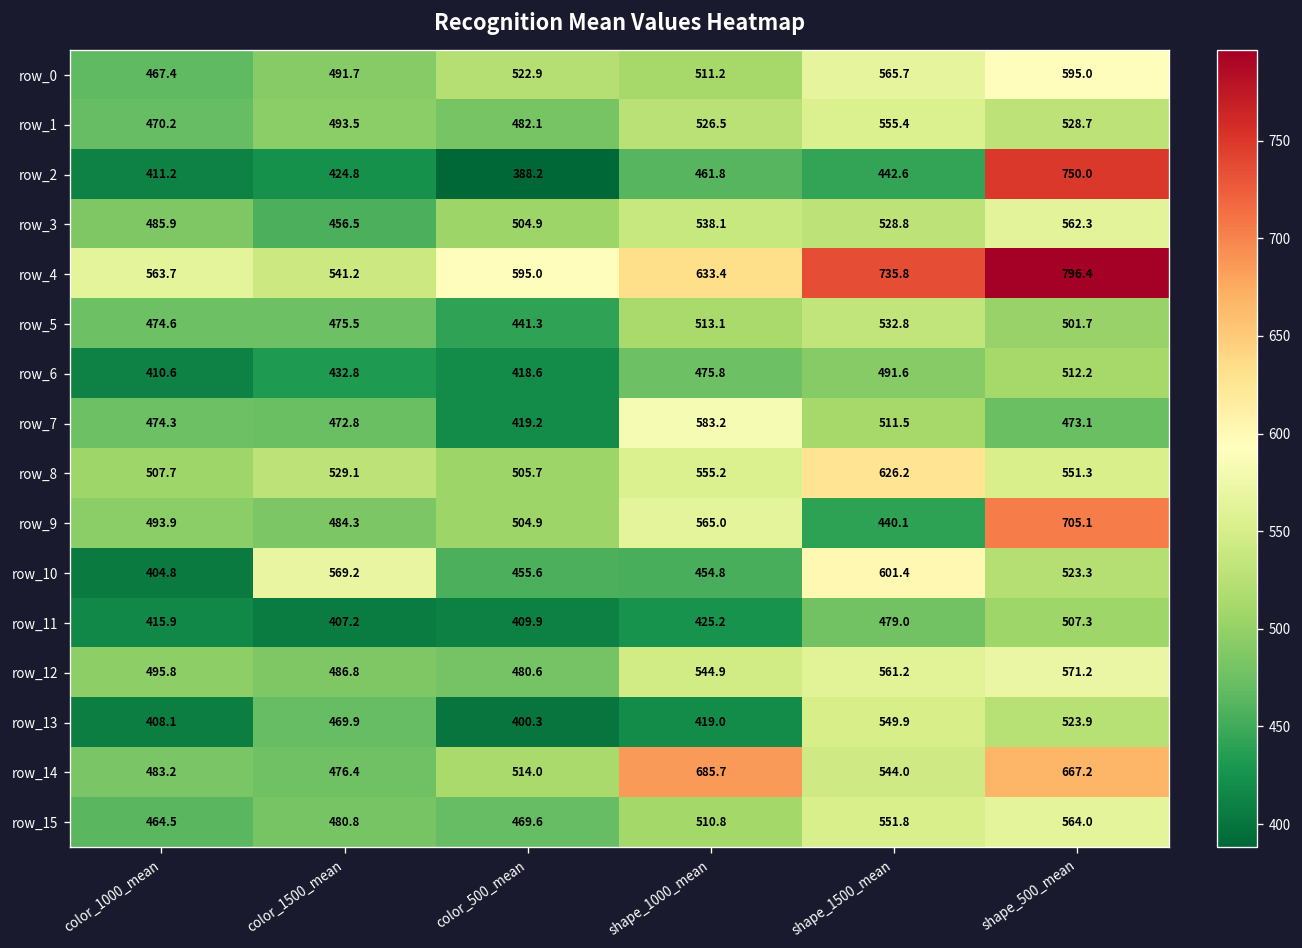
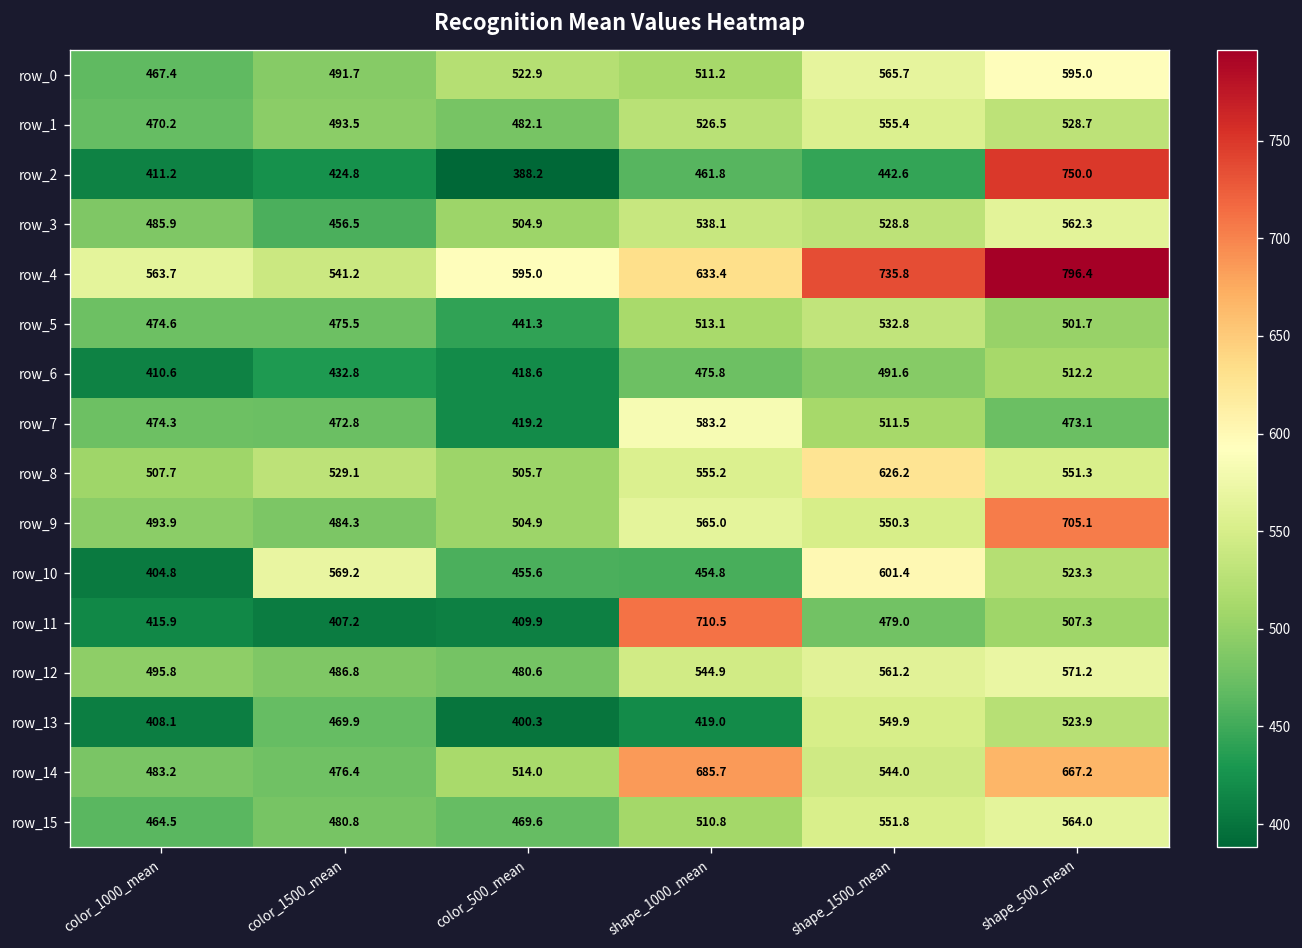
row_9, shape_1500_mean: 440.1 -> 550.3
row_11, shape_1000_mean: 425.2 -> 710.5
